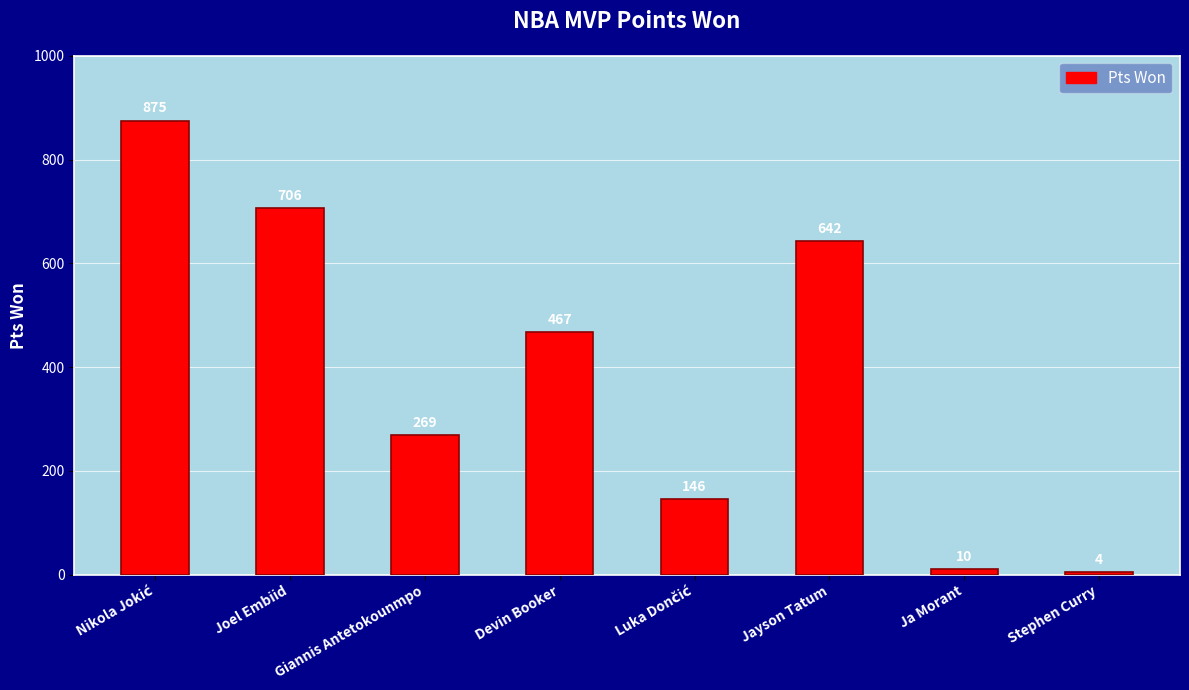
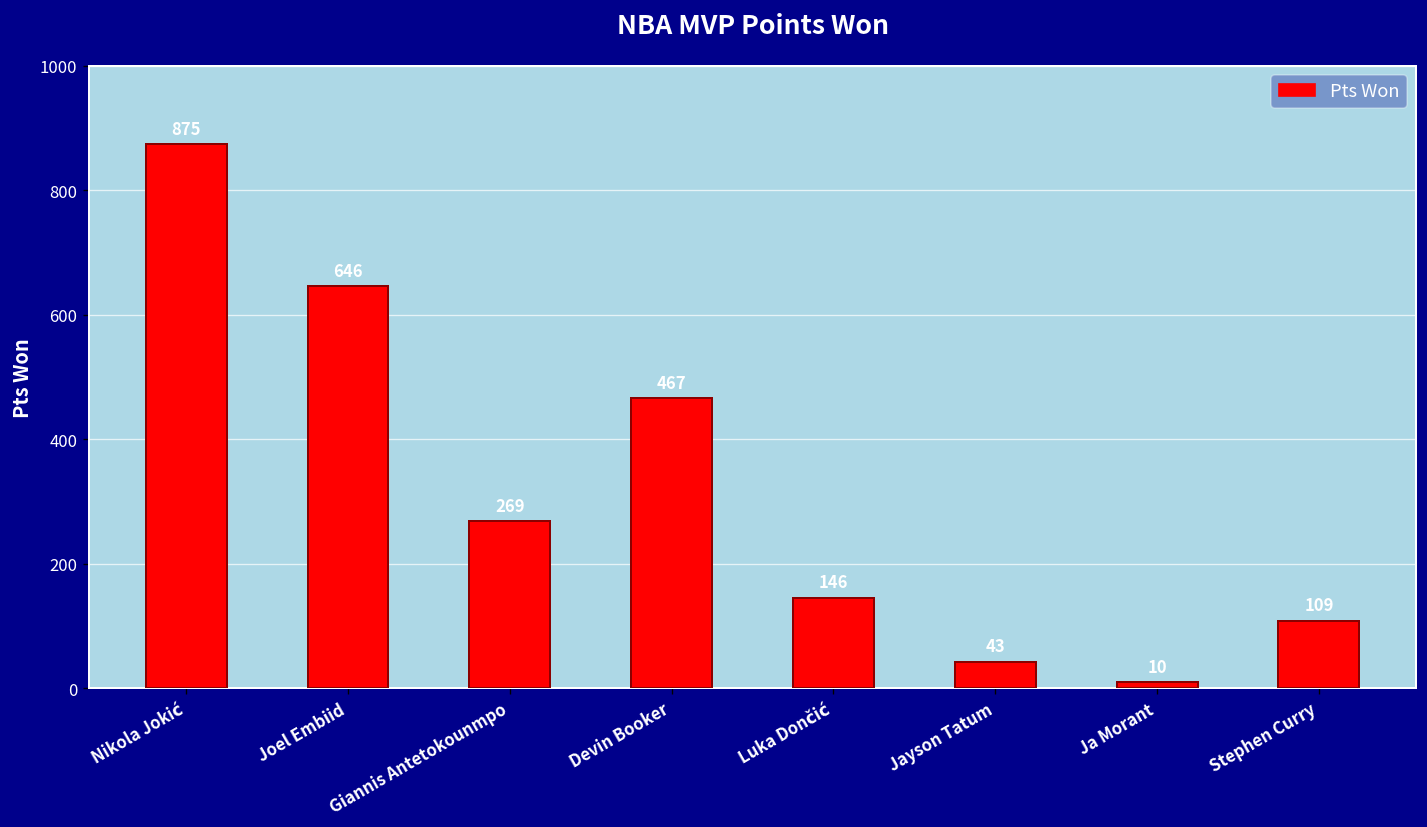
Joel Embiid: 706 -> 646
Jayson Tatum: 642 -> 43
Stephen Curry: 4 -> 109
